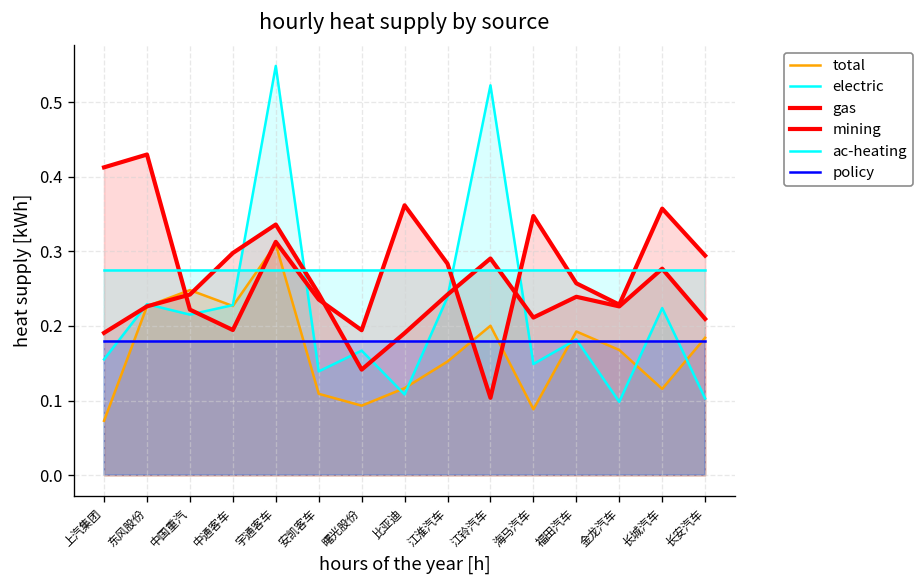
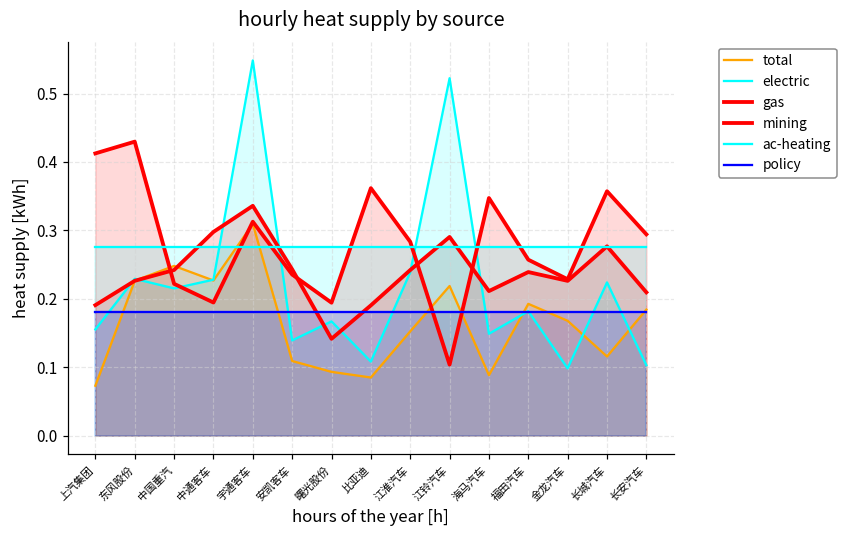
total, 比亚迪: 0.12 -> 0.08
total, 江铃汽车: 0.20 -> 0.22
